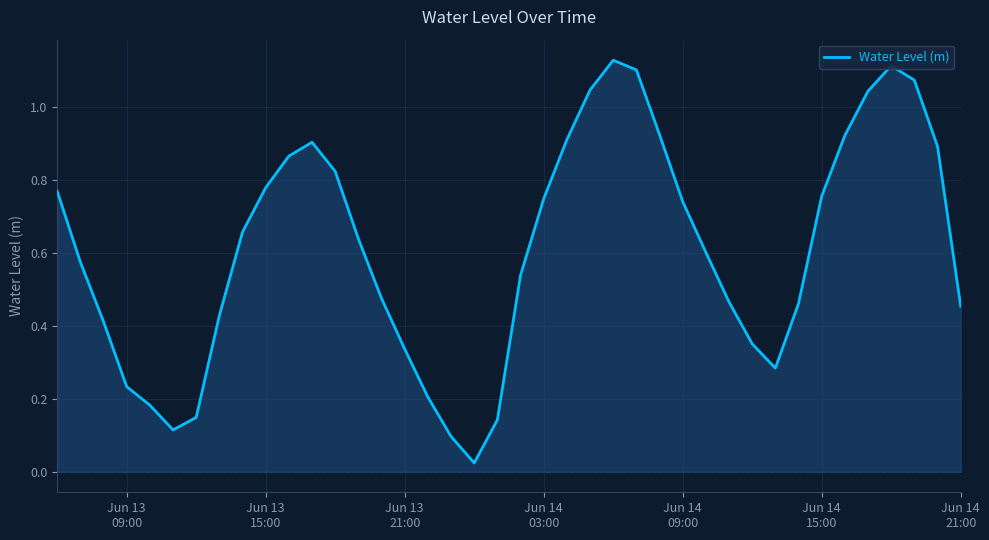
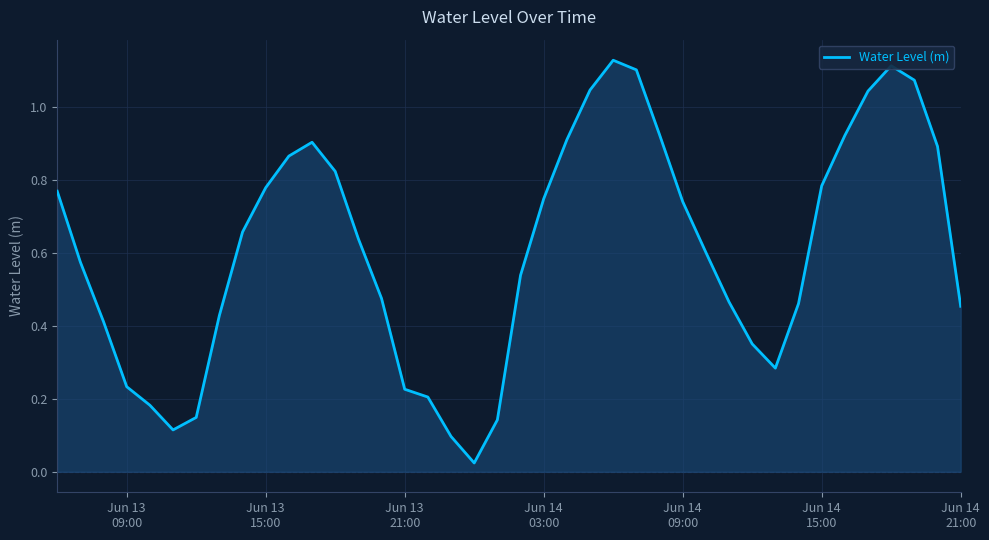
Jun 13 21:00: 0.34 -> 0.23
Jun 14 15:00: 0.76 -> 0.78
